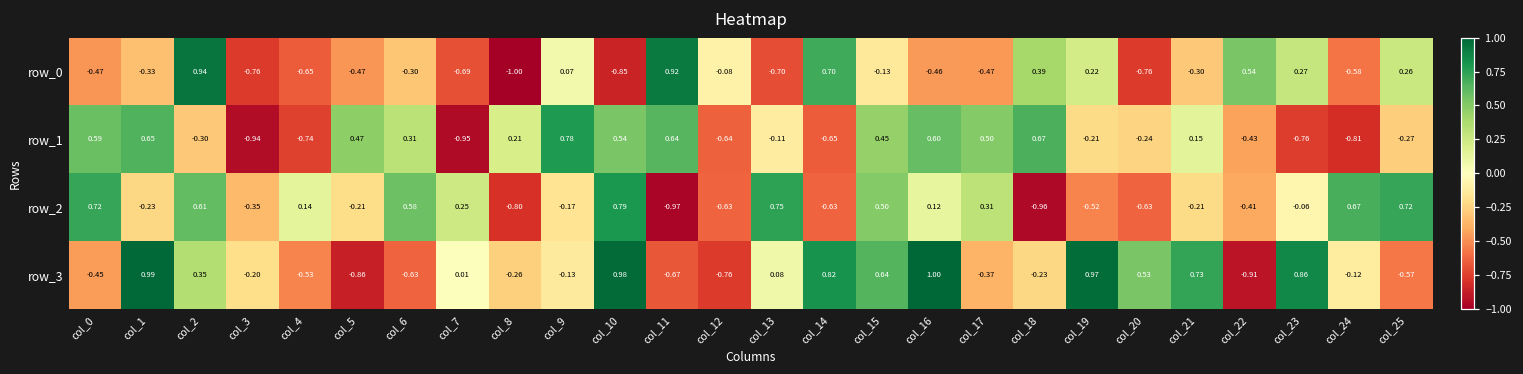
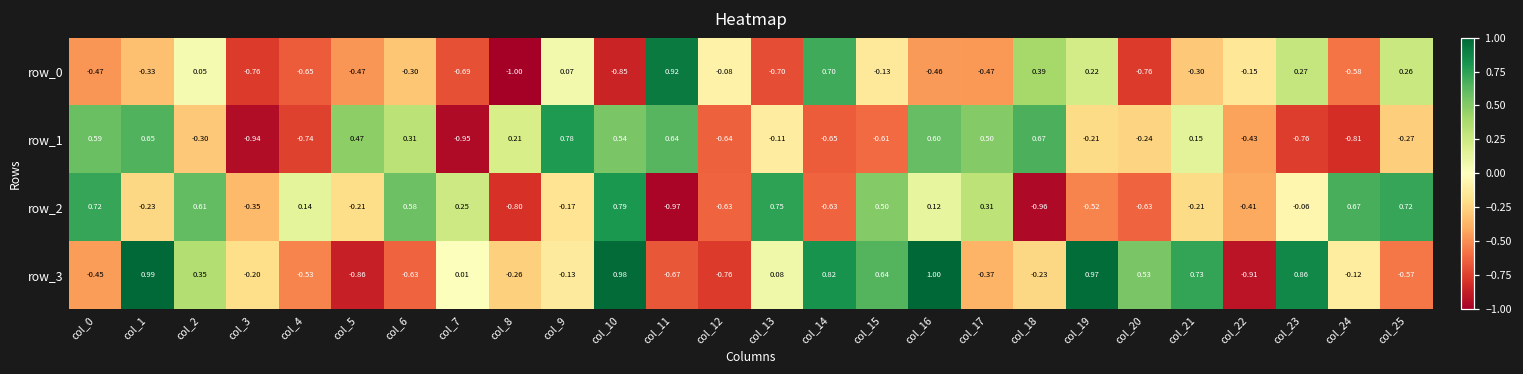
row_0, col_2: 0.94 -> 0.05
row_0, col_22: 0.54 -> -0.15
row_1, col_15: 0.45 -> -0.61
